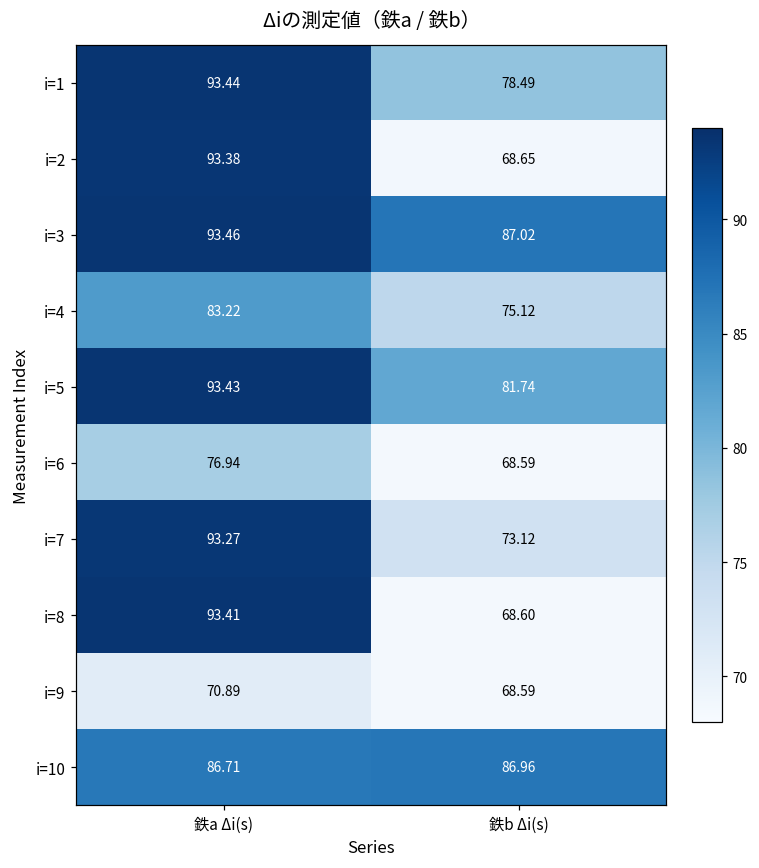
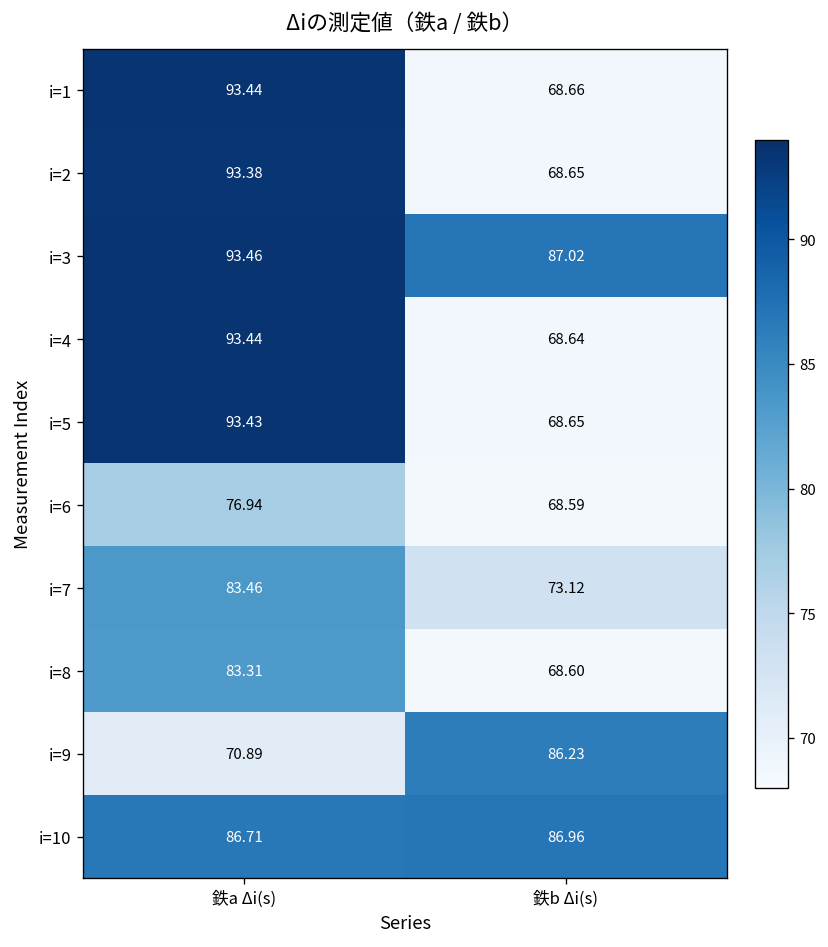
i=1, 鉄b Δi(s): 78.49 -> 68.66
i=4, 鉄a Δi(s): 83.22 -> 93.44
i=4, 鉄b Δi(s): 75.12 -> 68.64
i=5, 鉄b Δi(s): 81.74 -> 68.65
i=7, 鉄a Δi(s): 93.27 -> 83.46
i=8, 鉄a Δi(s): 93.41 -> 83.31
i=9, 鉄b Δi(s): 68.59 -> 86.23
